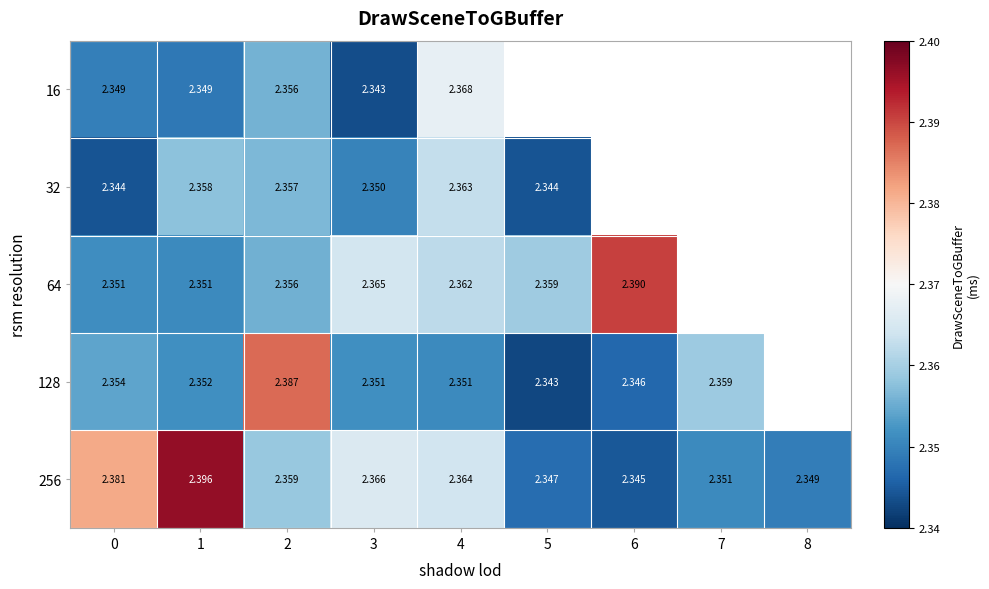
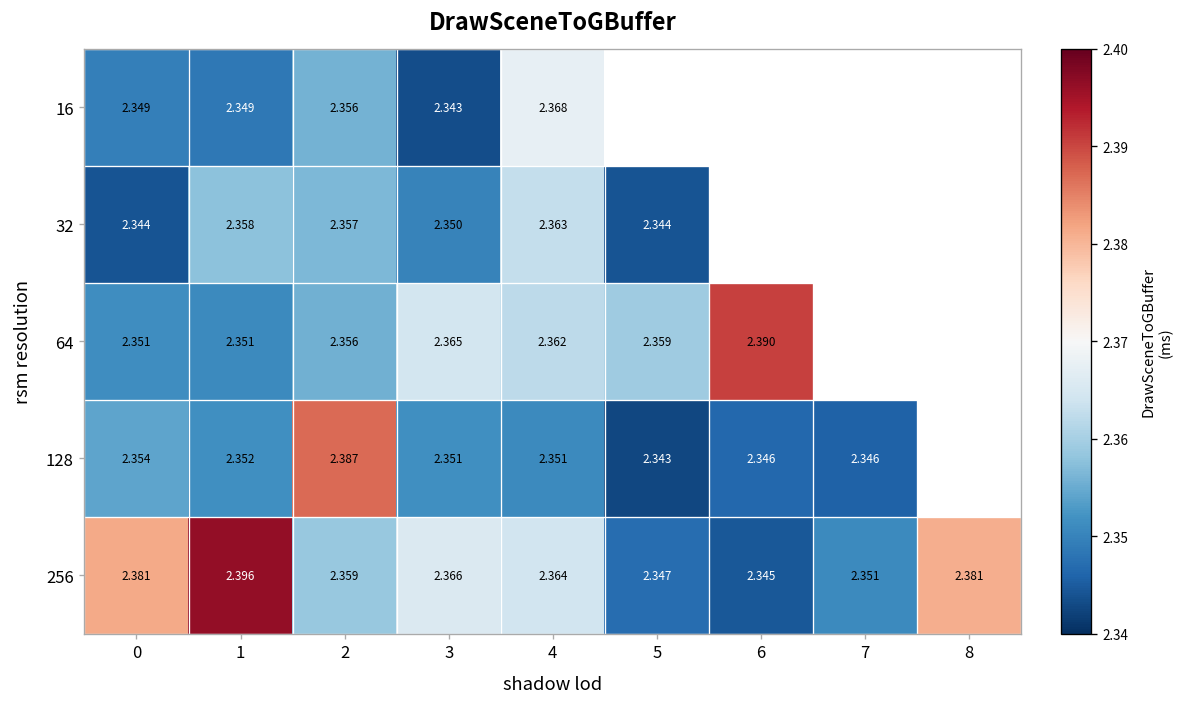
128, 7: 2.359 -> 2.346
256, 8: 2.349 -> 2.381
